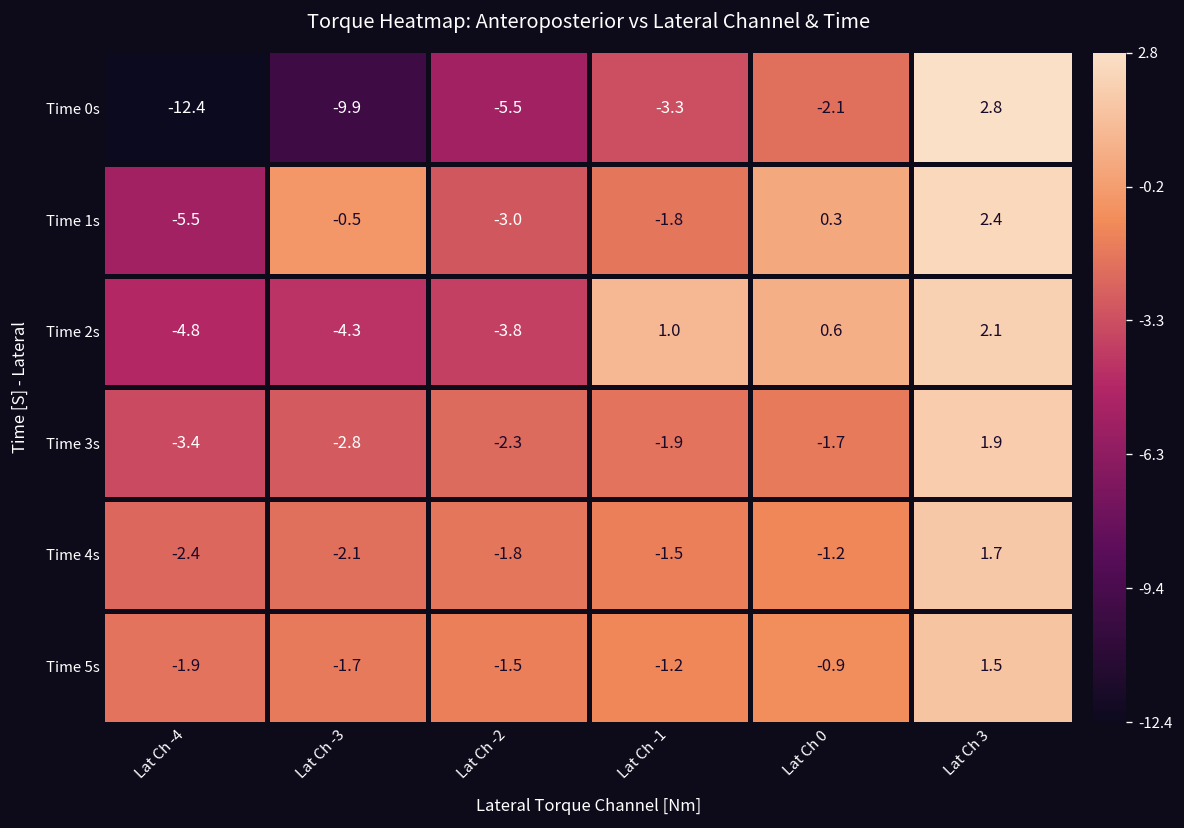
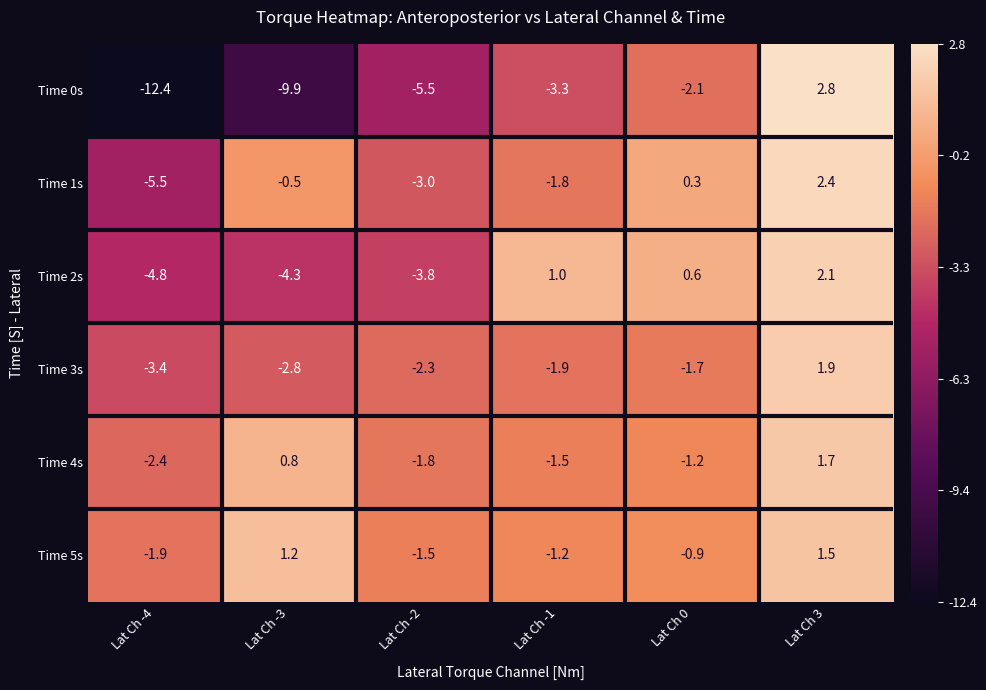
Time 4s, Lat Ch -3: -2.1 -> 0.8
Time 5s, Lat Ch -3: -1.7 -> 1.2
